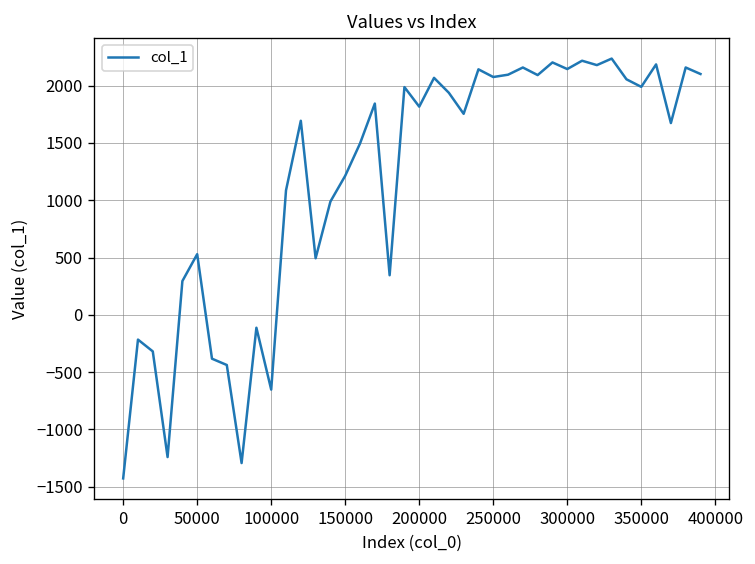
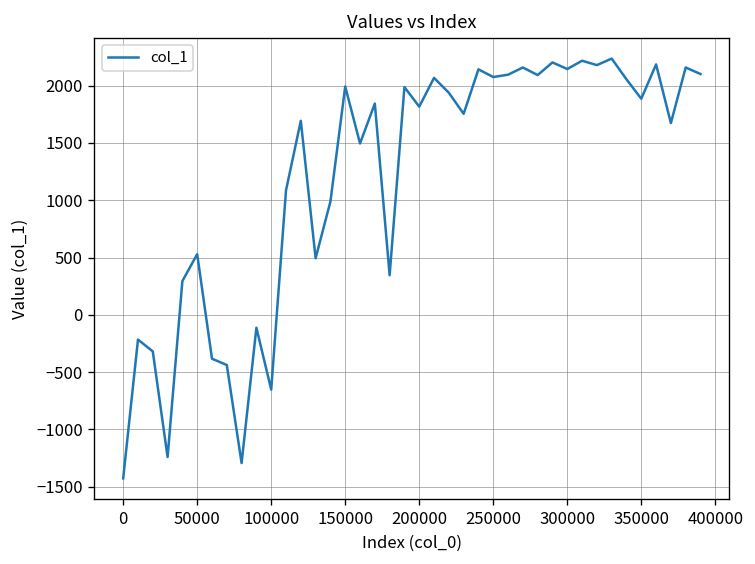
150000: 1200 -> 2000
350000: 2000 -> 1900
